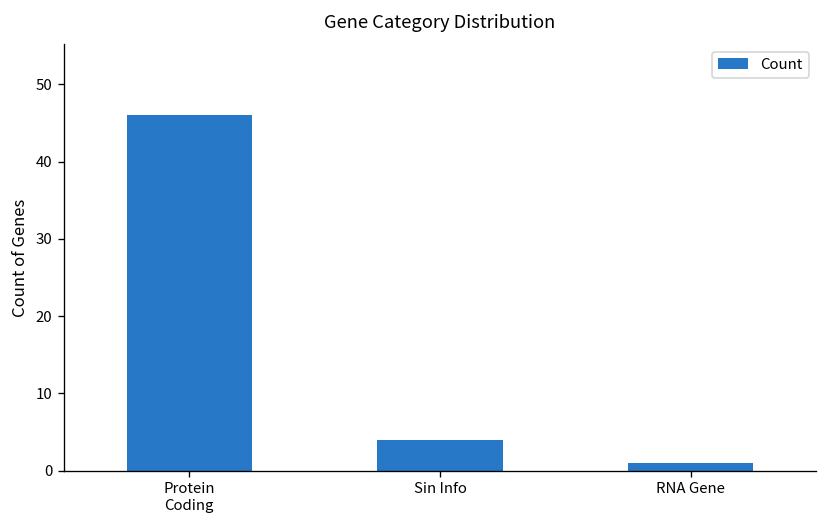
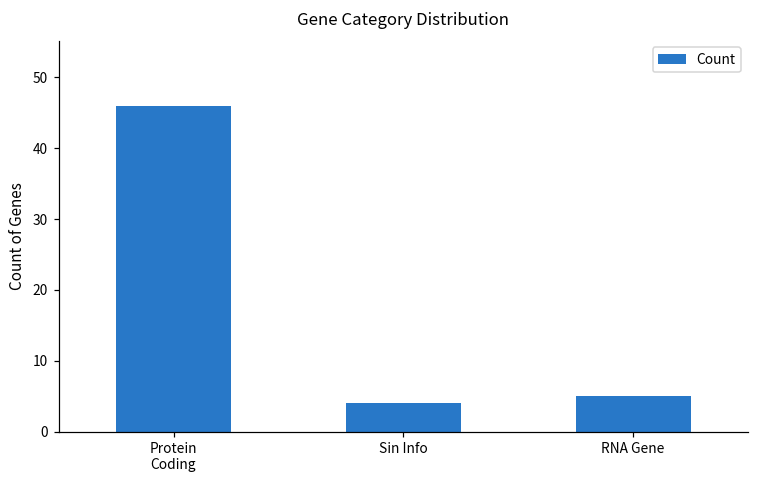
RNA Gene: 1 -> 5
